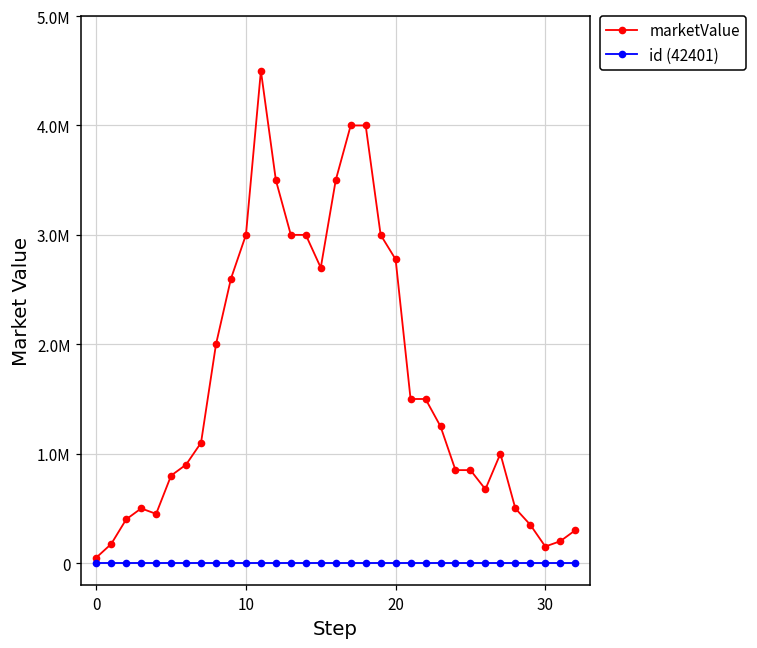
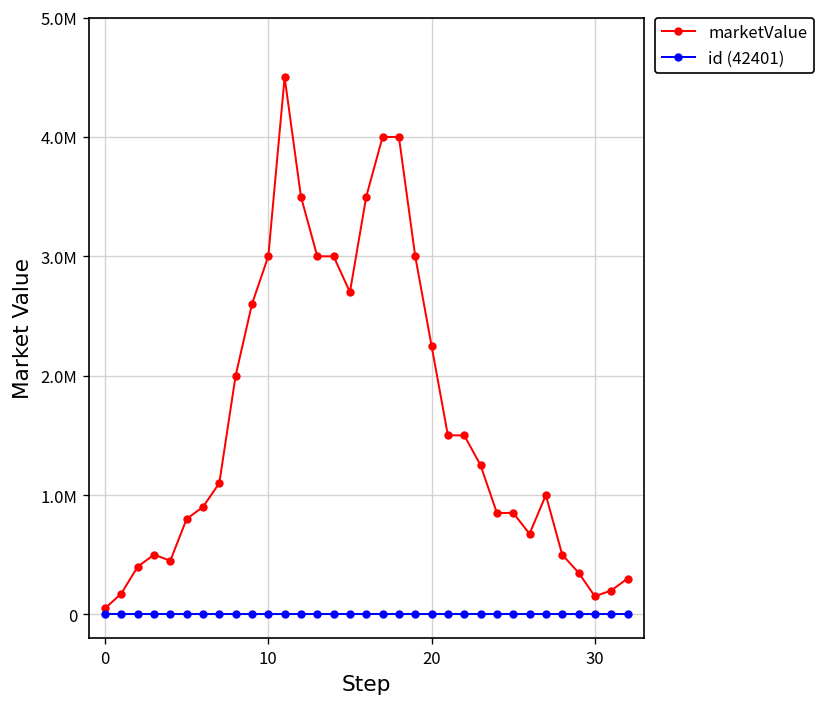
marketValue, 20: 2800000 -> 2300000
